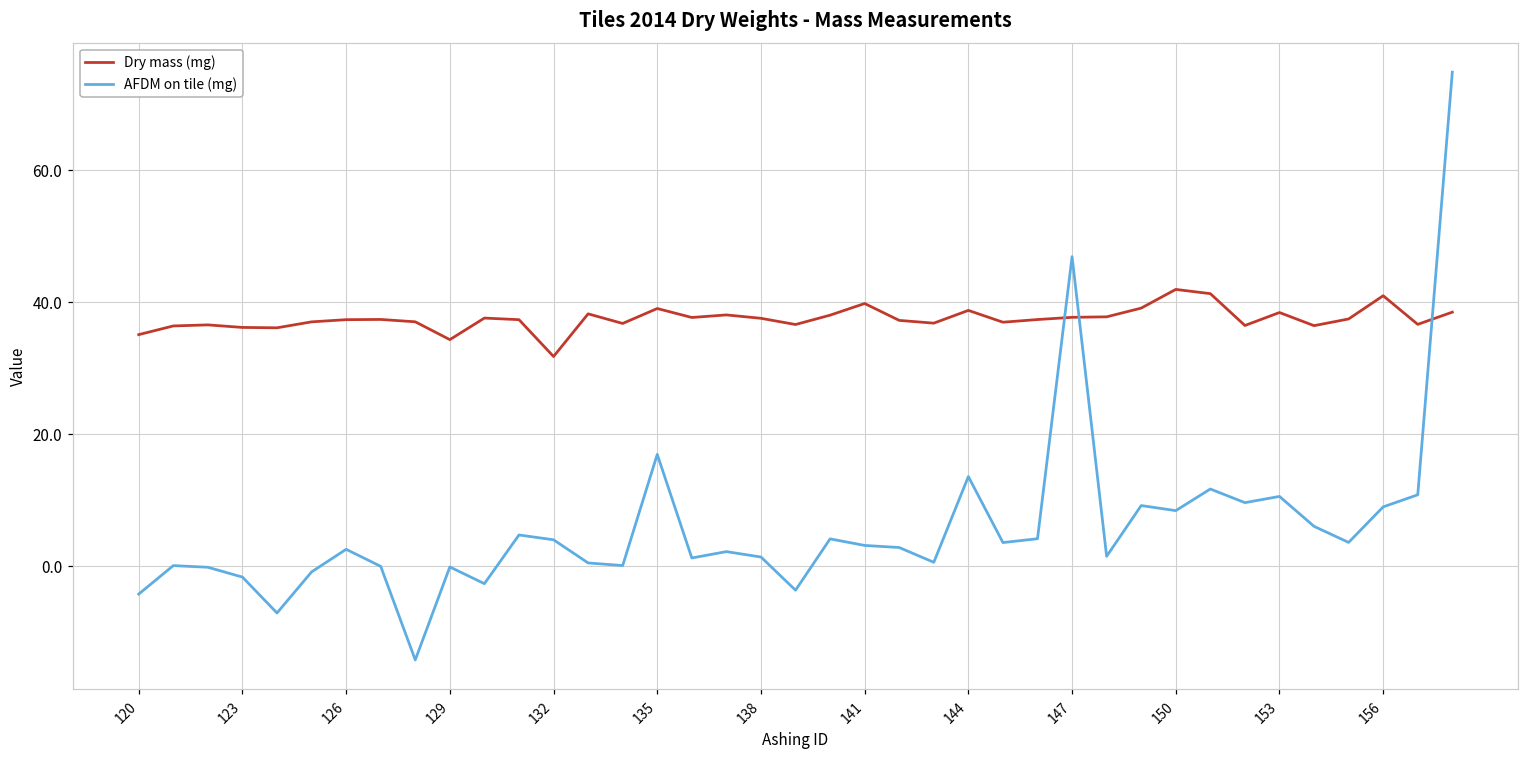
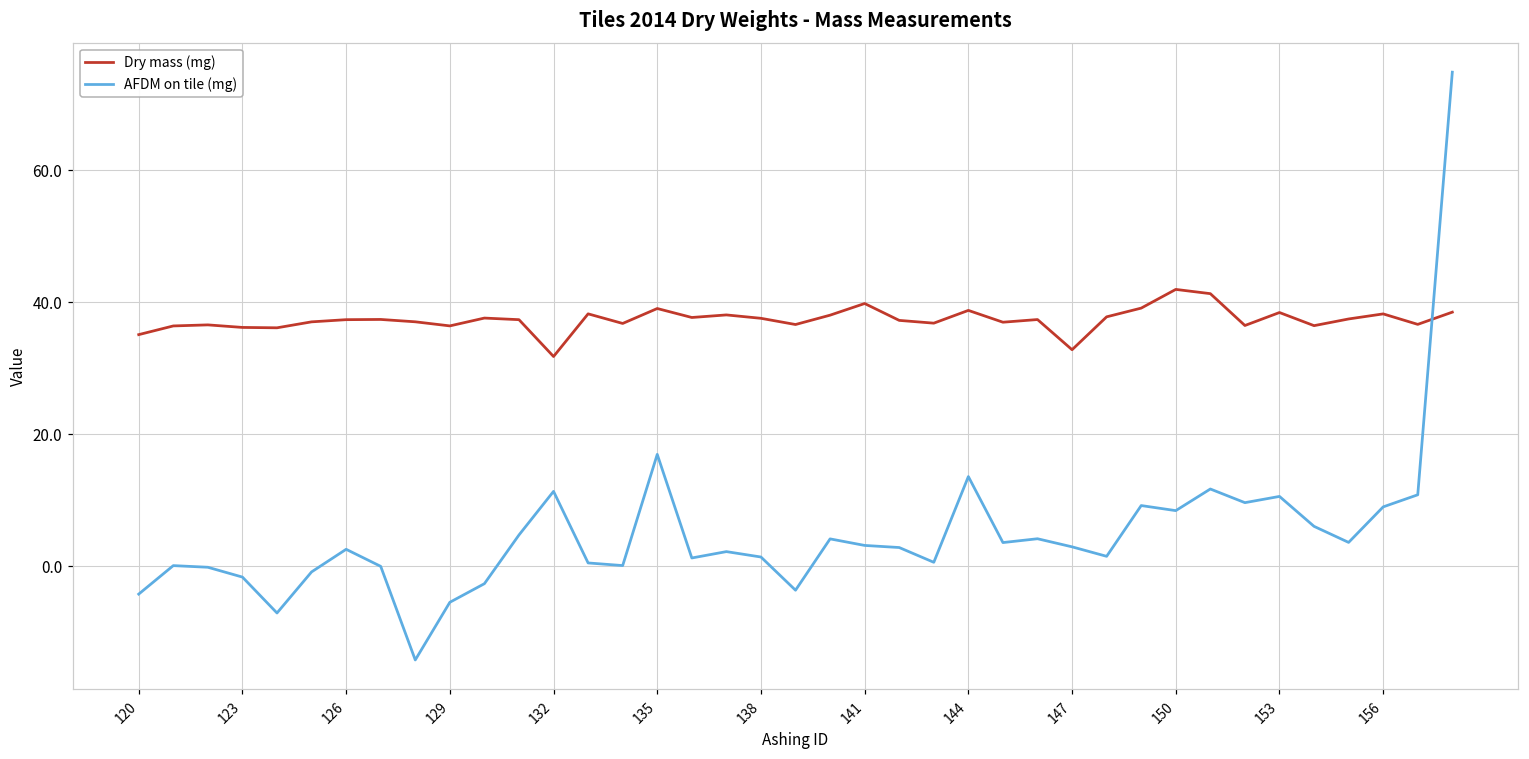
Dry mass (mg), 129: 34 -> 36
AFDM on tile (mg), 129: 0 -> -5
AFDM on tile (mg), 132: 4 -> 11
Dry mass (mg), 147: 38 -> 33
AFDM on tile (mg), 147: 47 -> 3
Dry mass (mg), 156: 41 -> 38
